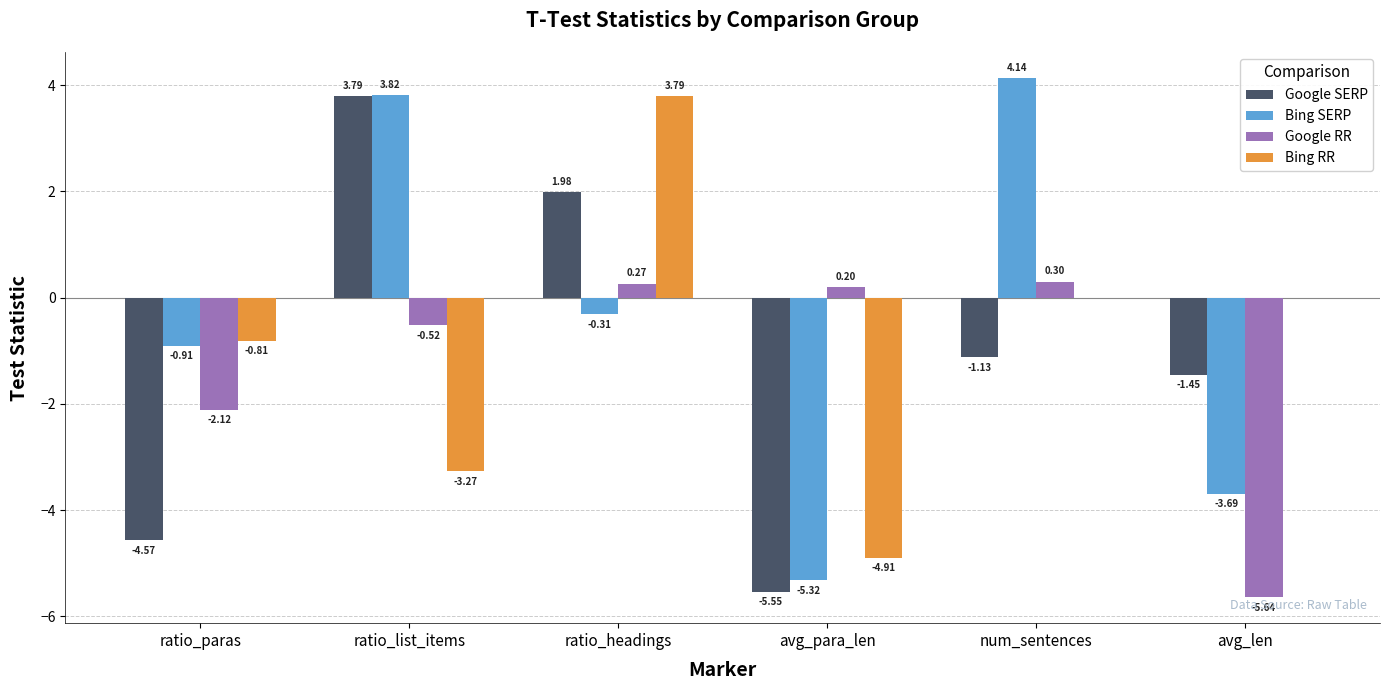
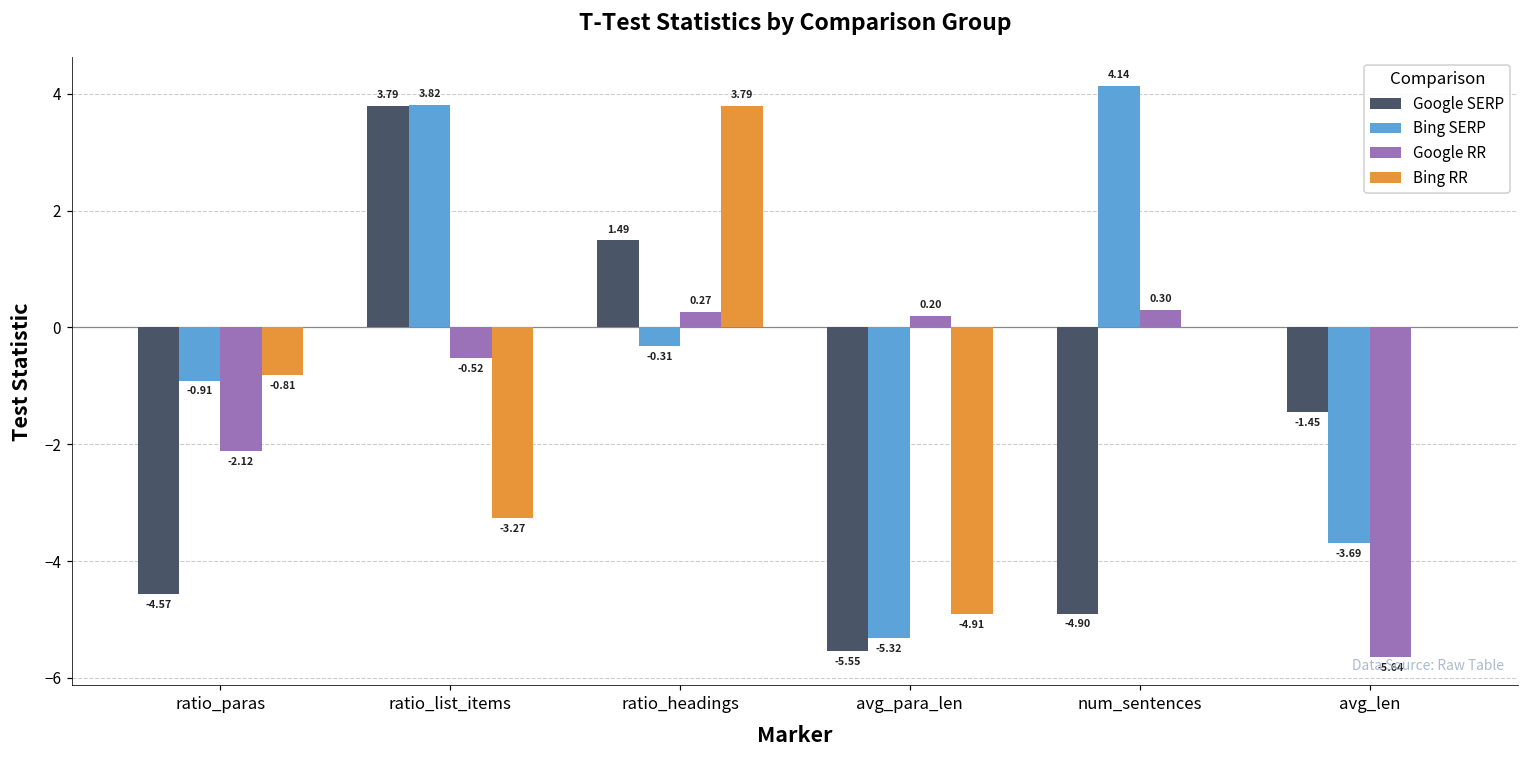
Google SERP, ratio_headings: 1.98 -> 1.49
Google SERP, num_sentences: -1.13 -> -4.90
